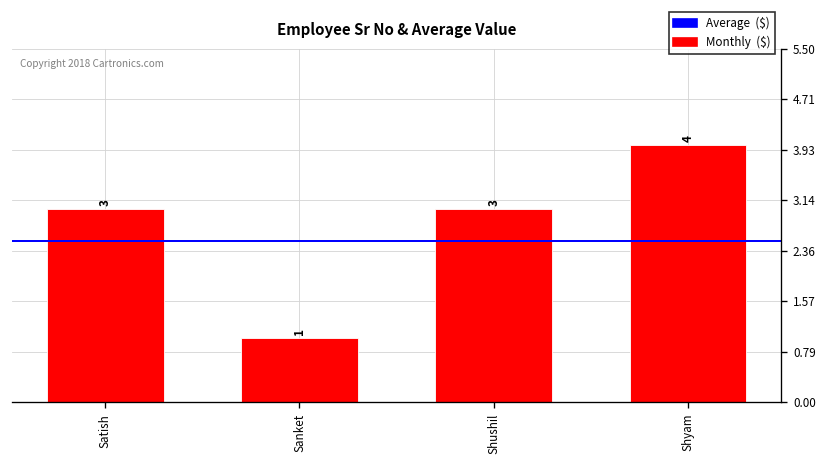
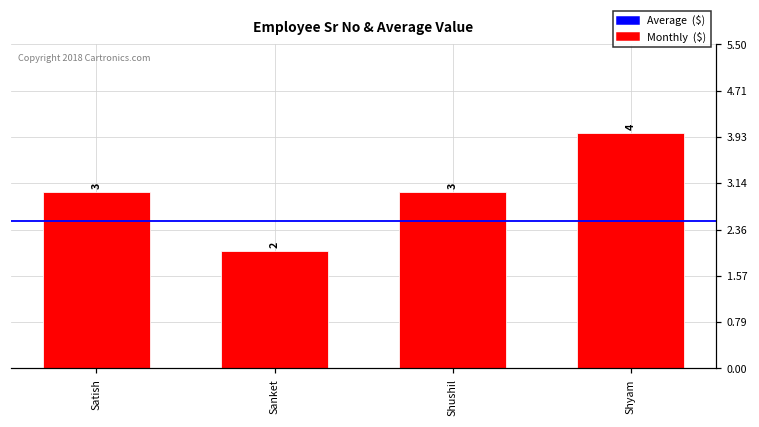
Sanket: 1 -> 2
